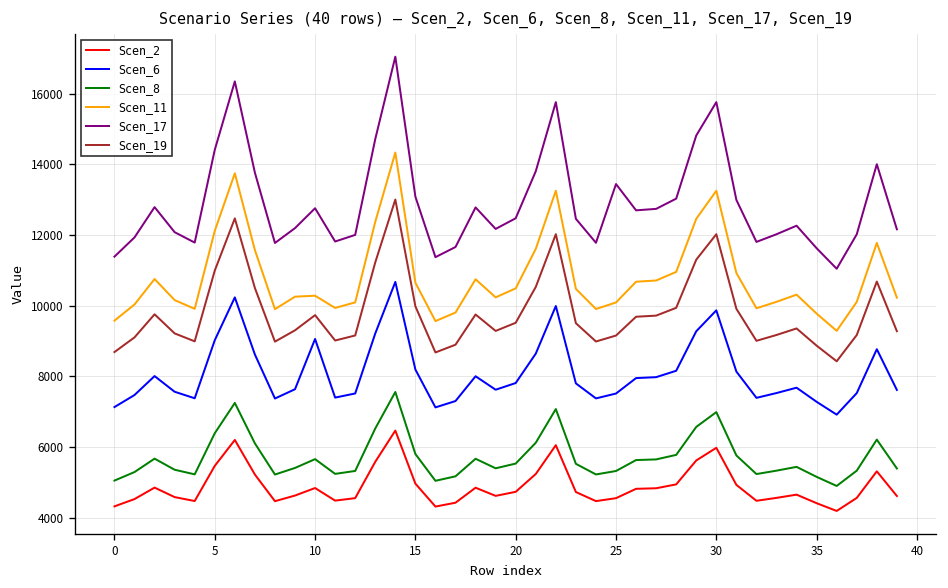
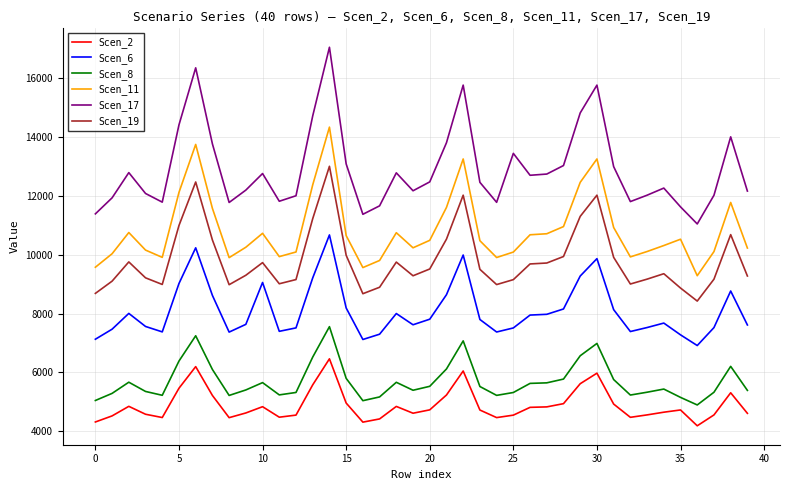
Scen_11, 10: 10300 -> 10700
Scen_2, 35: 4400 -> 4700
Scen_11, 35: 9800 -> 10500
